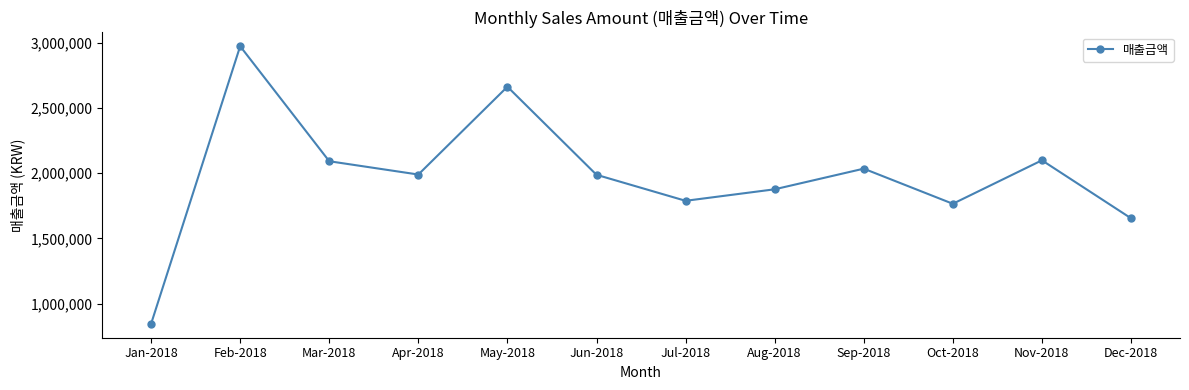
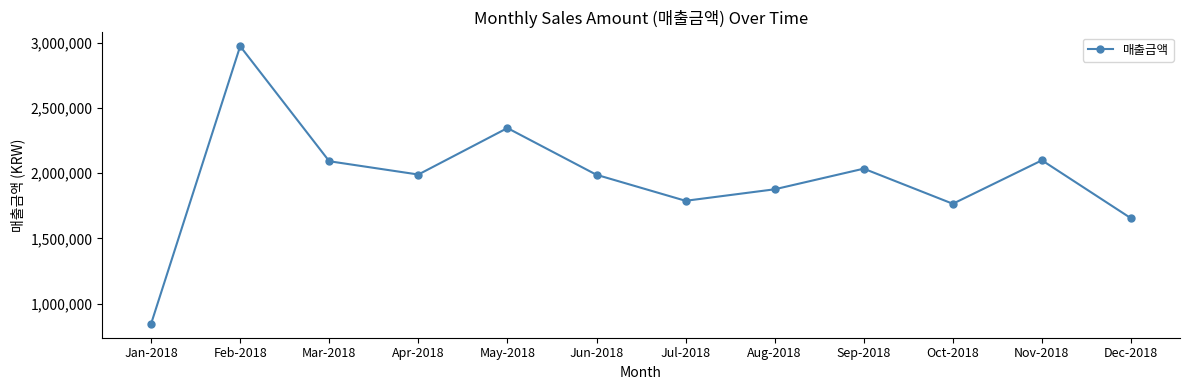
May-2018: 2,660,000 -> 2,350,000
